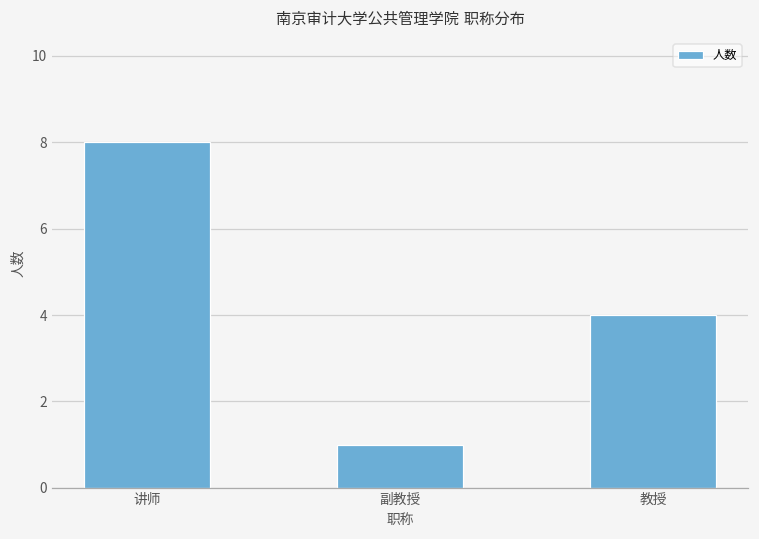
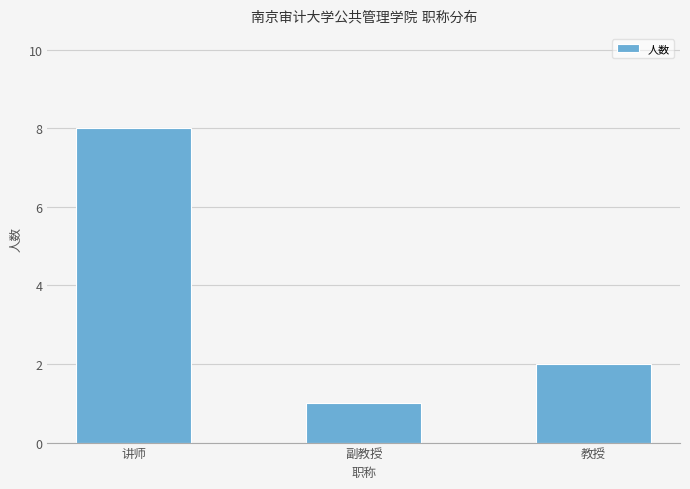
教授: 4 -> 2
